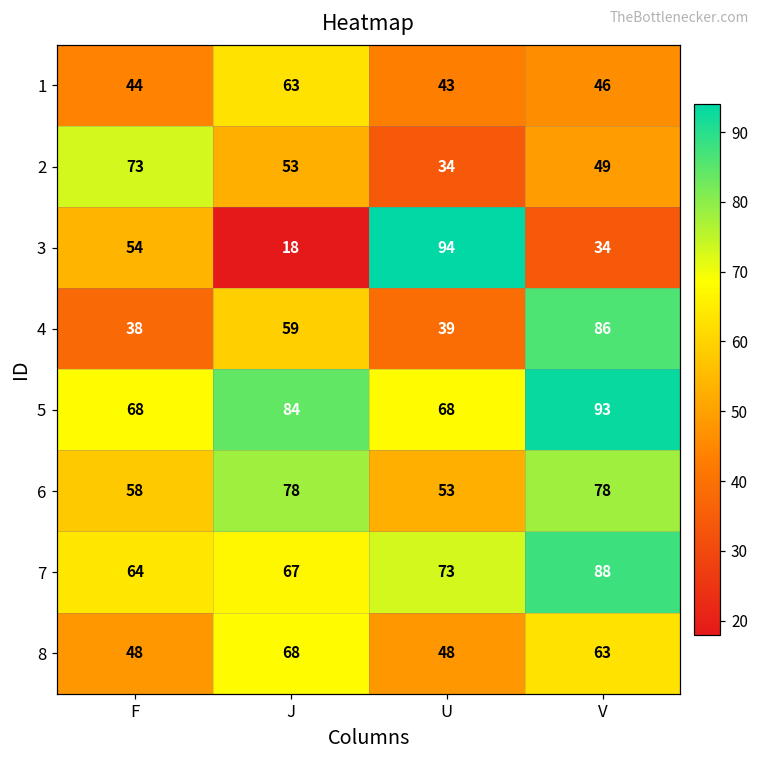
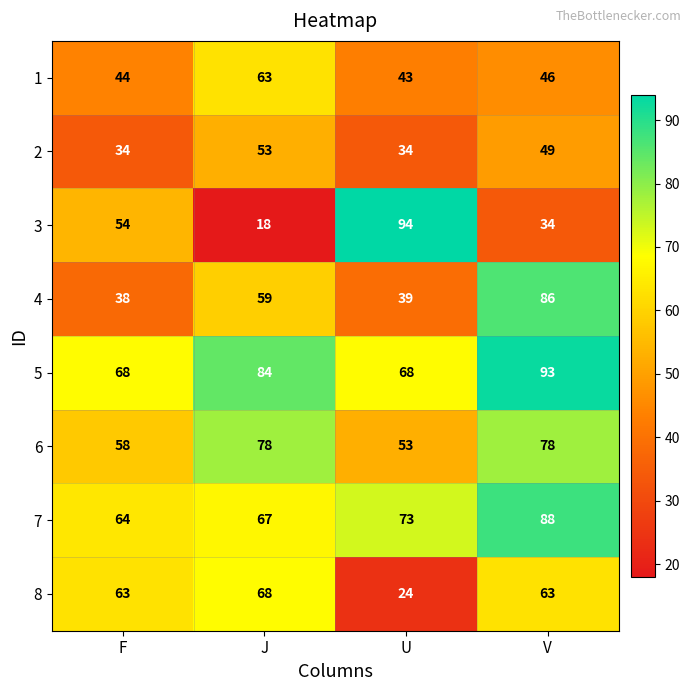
2, F: 73 -> 34
8, F: 48 -> 63
8, U: 48 -> 24
